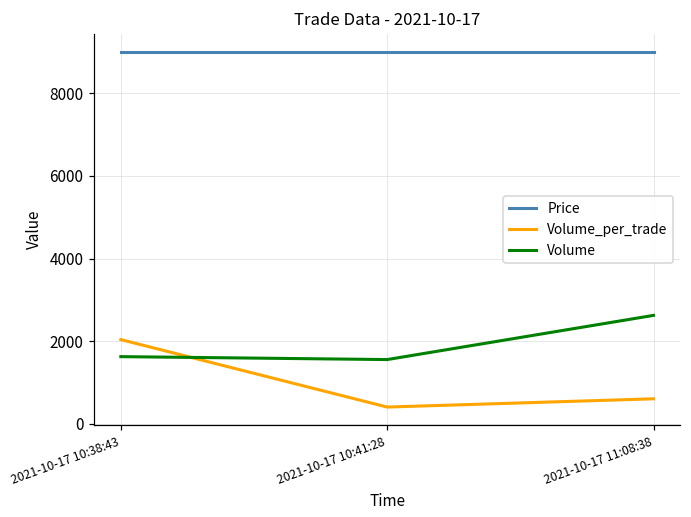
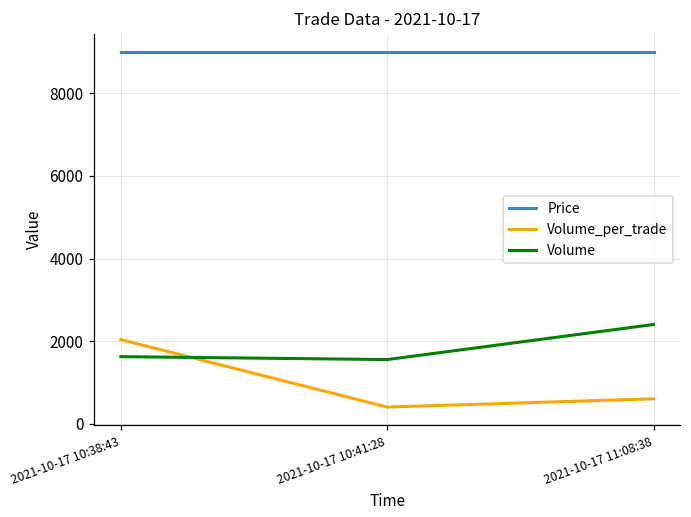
Volume, 2021-10-17 11:08:38: 2600 -> 2400
